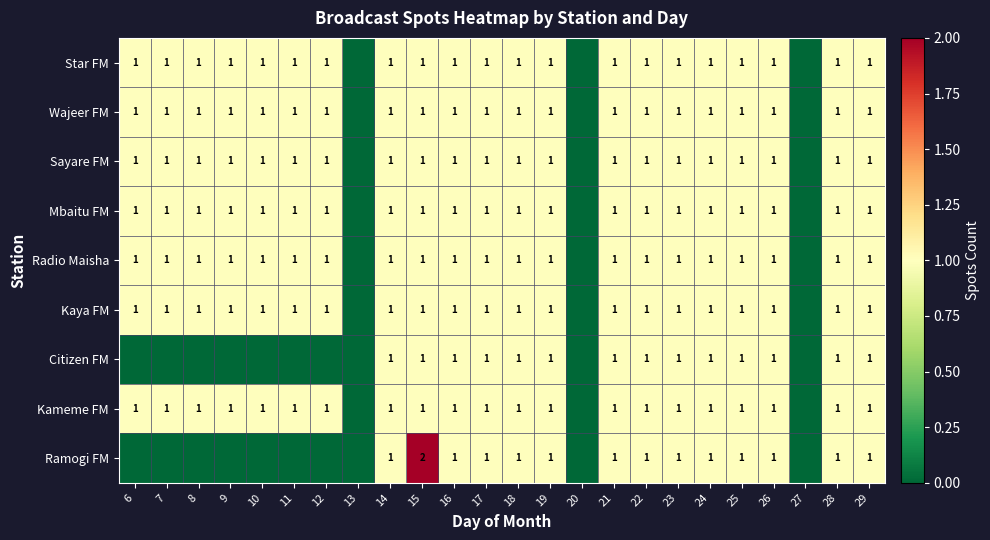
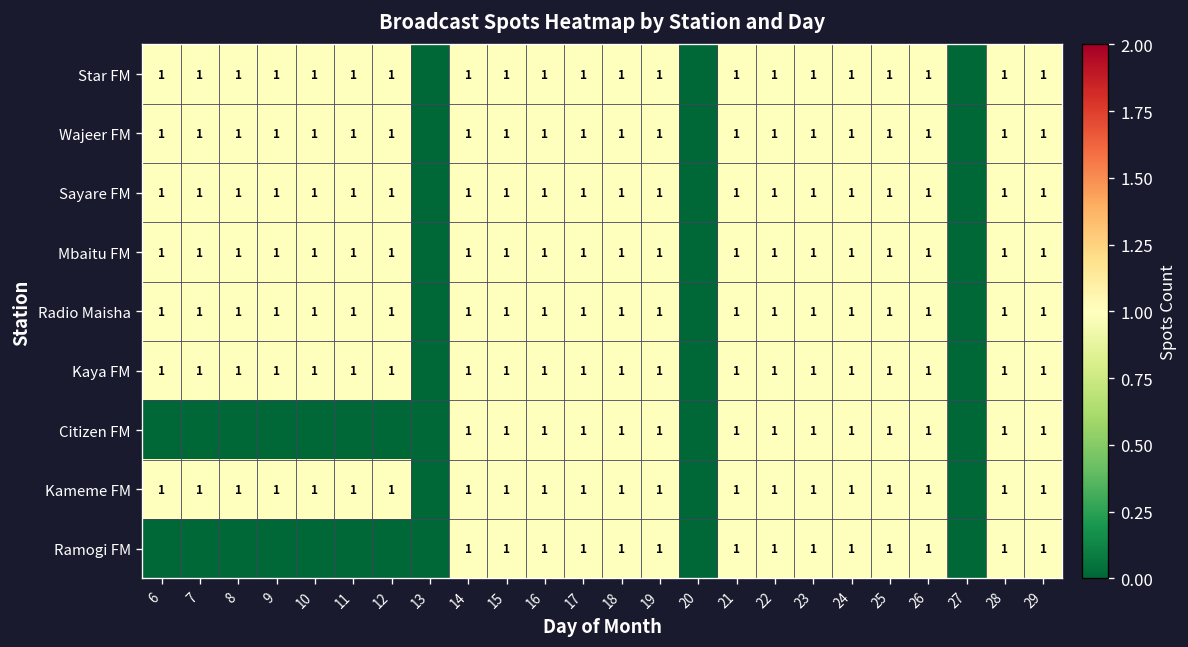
Ramogi FM, 15: 2 -> 1
